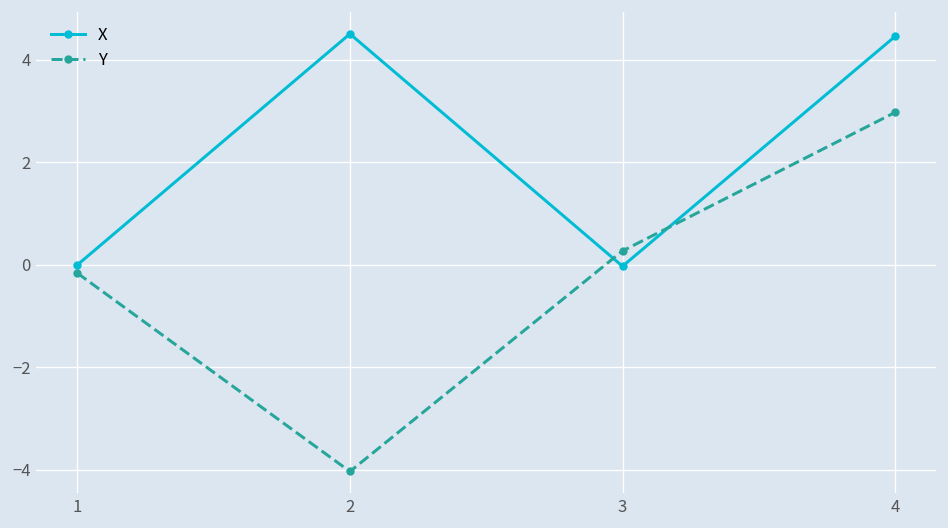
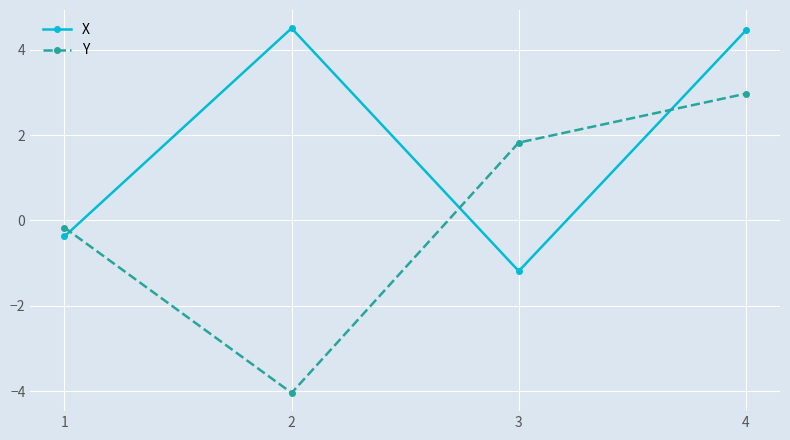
X, 1: 0.0 -> -0.4
X, 3: 0.0 -> -1.2
Y, 3: 0.3 -> 1.8
